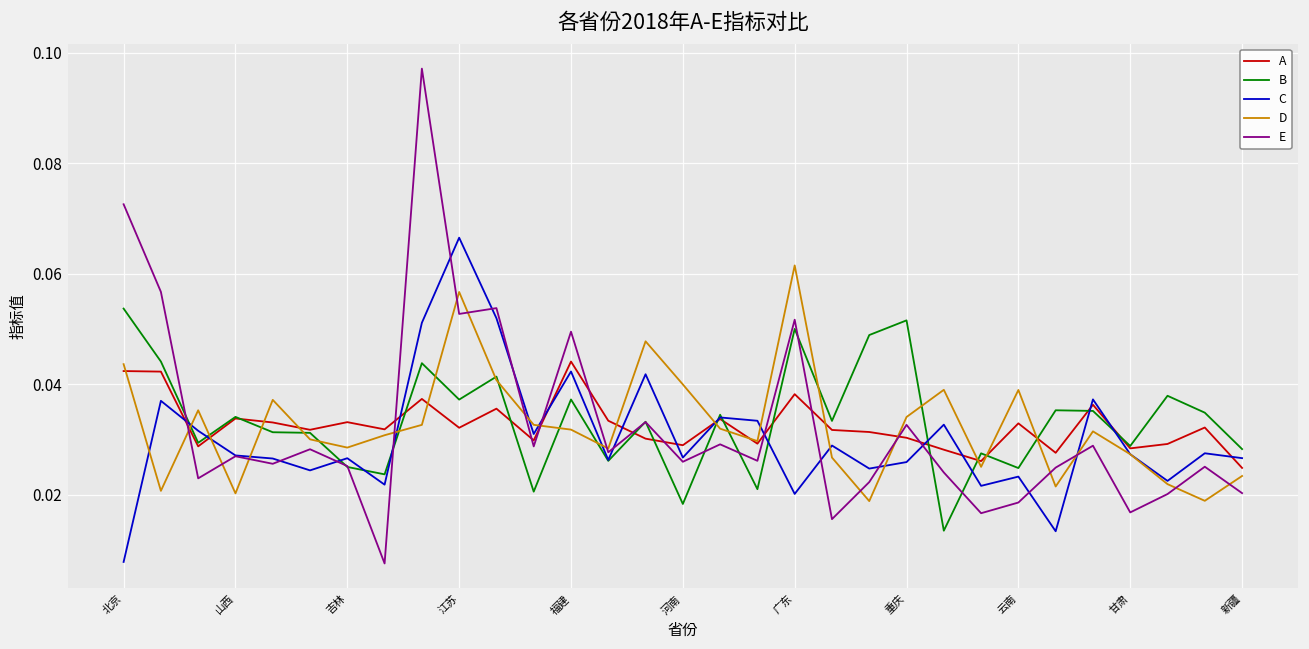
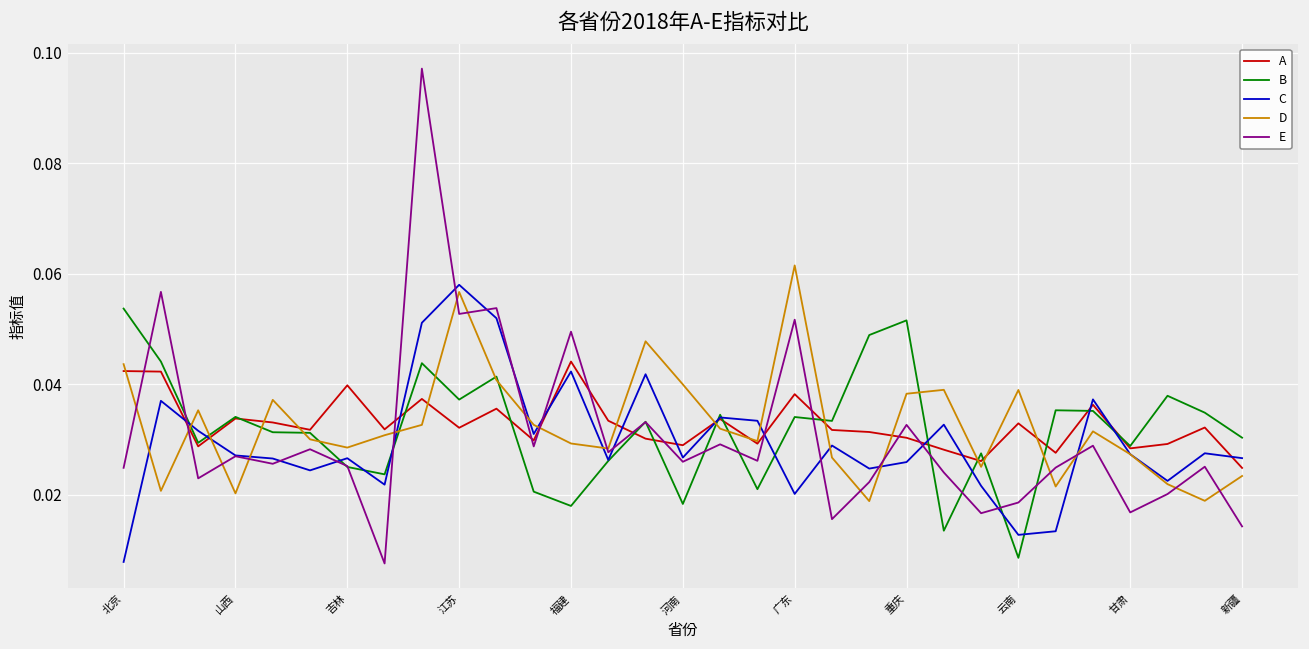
E, 北京: 0.073 -> 0.025
A, 吉林: 0.033 -> 0.040
C, 江苏: 0.067 -> 0.058
B, 福建: 0.037 -> 0.018
D, 福建: 0.032 -> 0.029
B, 广东: 0.050 -> 0.034
D, 重庆: 0.034 -> 0.038
B, 云南: 0.025 -> 0.009
C, 云南: 0.023 -> 0.013
B, 新疆: 0.028 -> 0.030
E, 新疆: 0.020 -> 0.014
